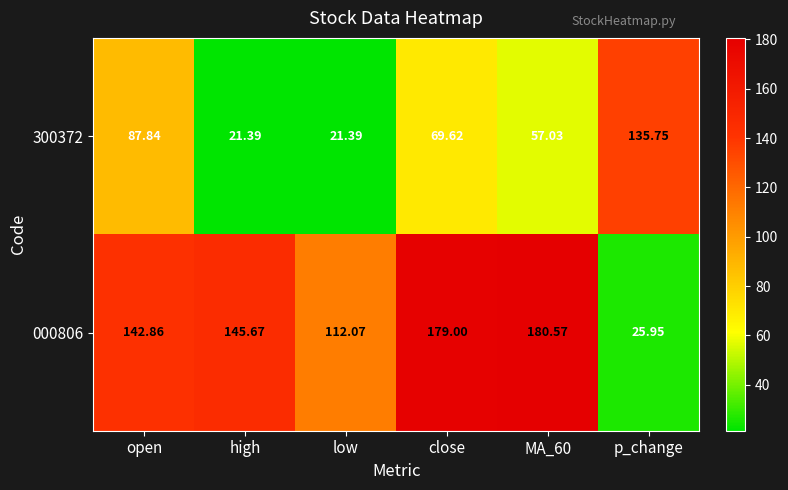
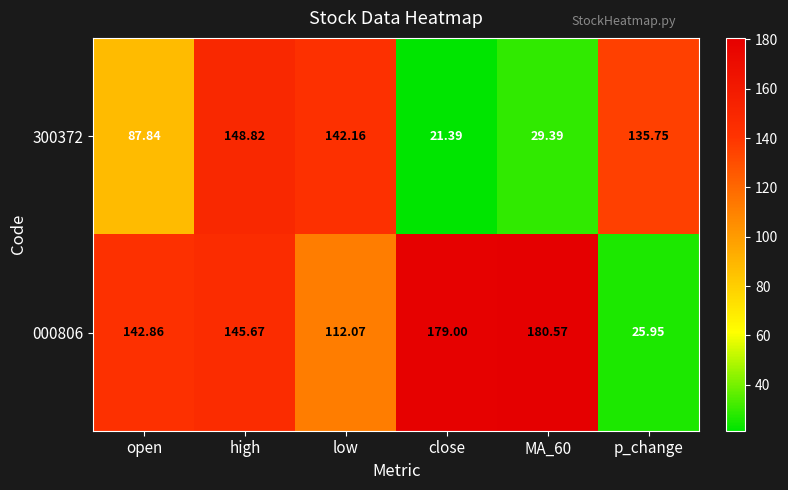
300372, high: 21.39 -> 148.82
300372, low: 21.39 -> 142.16
300372, close: 69.62 -> 21.39
300372, MA_60: 57.03 -> 29.39
